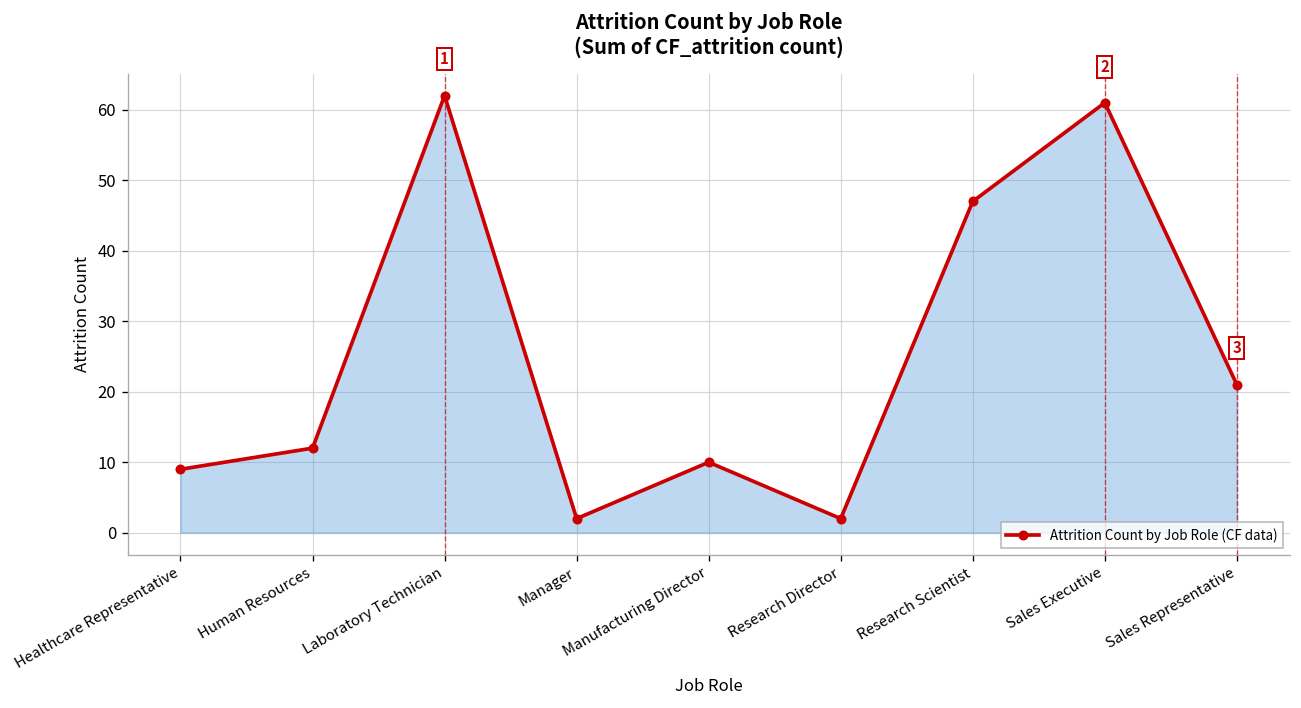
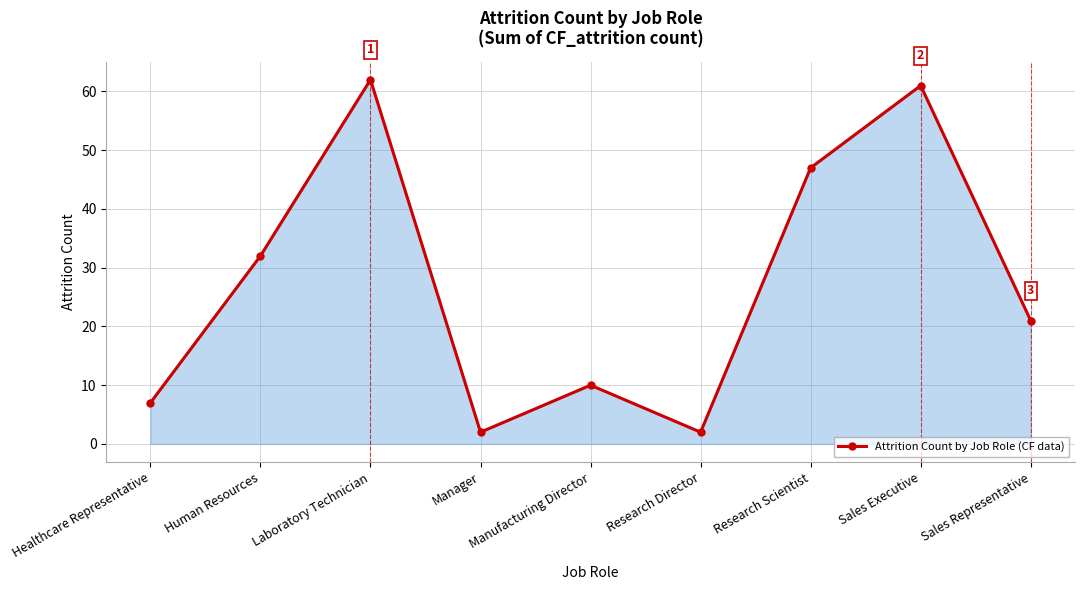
Healthcare Representative: 9 -> 7
Human Resources: 12 -> 32
